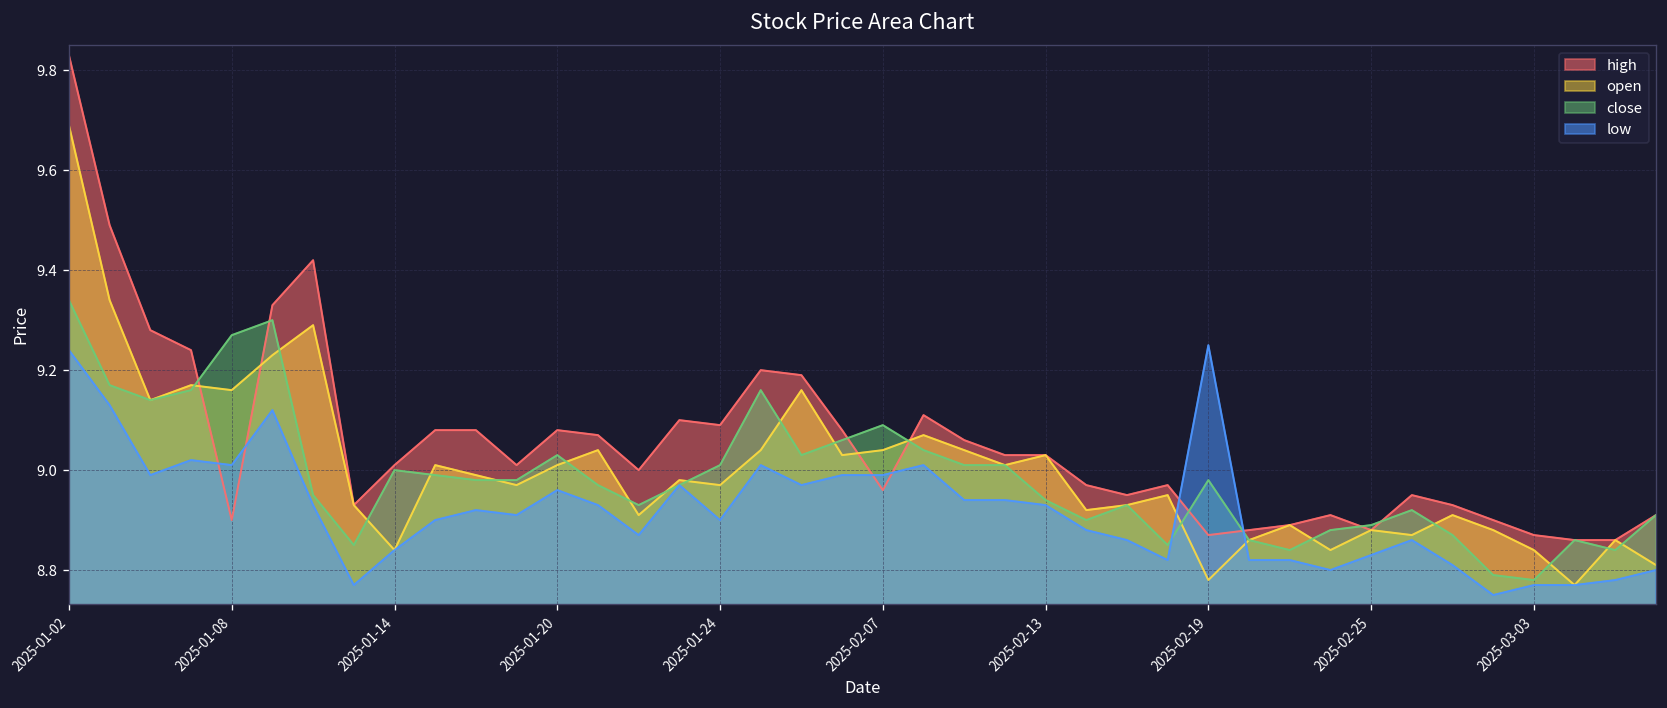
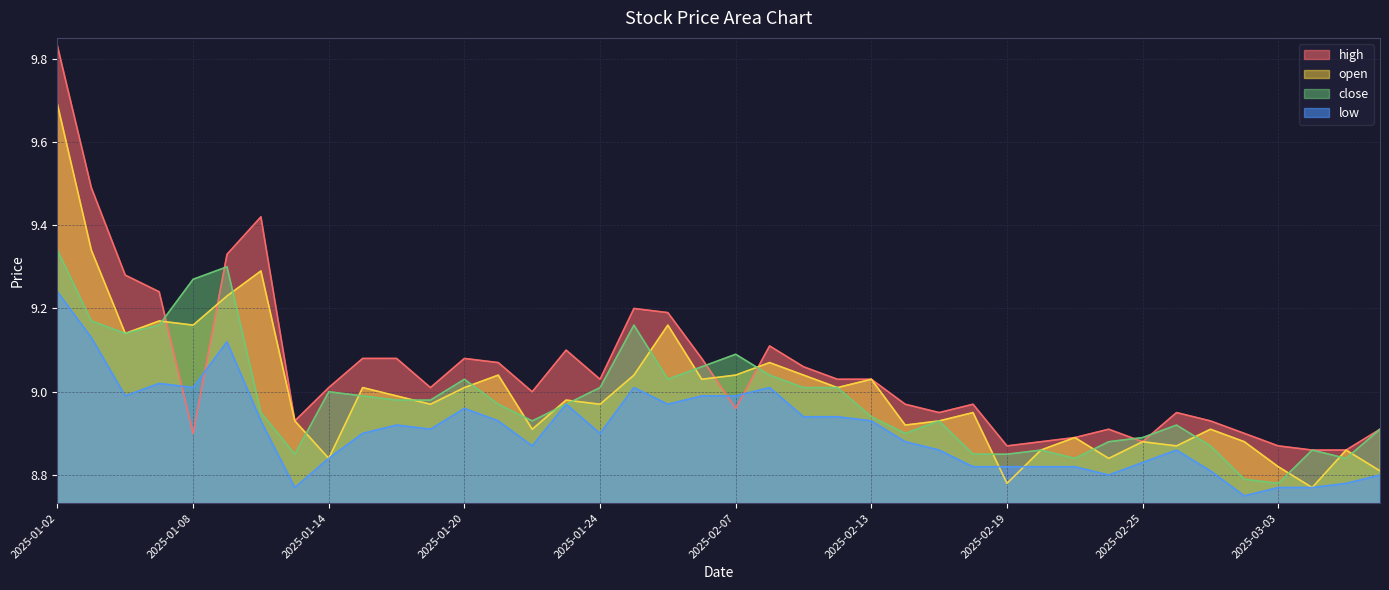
high, 2025-01-24: 9.09 -> 9.03
close, 2025-02-19: 8.98 -> 8.85
low, 2025-02-19: 9.25 -> 8.82
open, 2025-03-03: 8.84 -> 8.82
